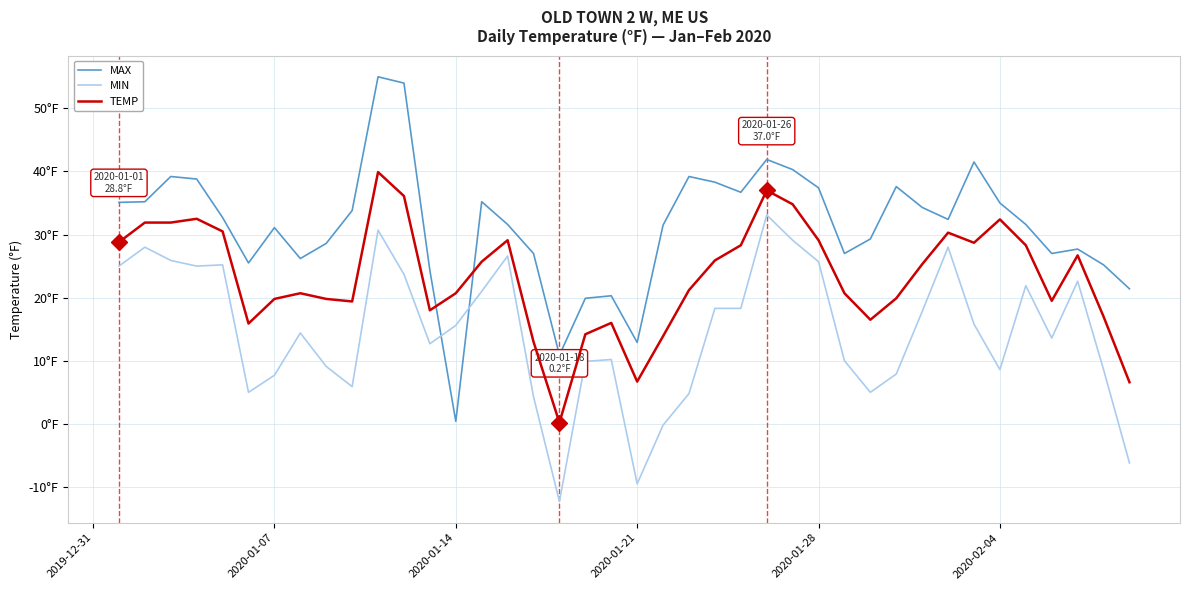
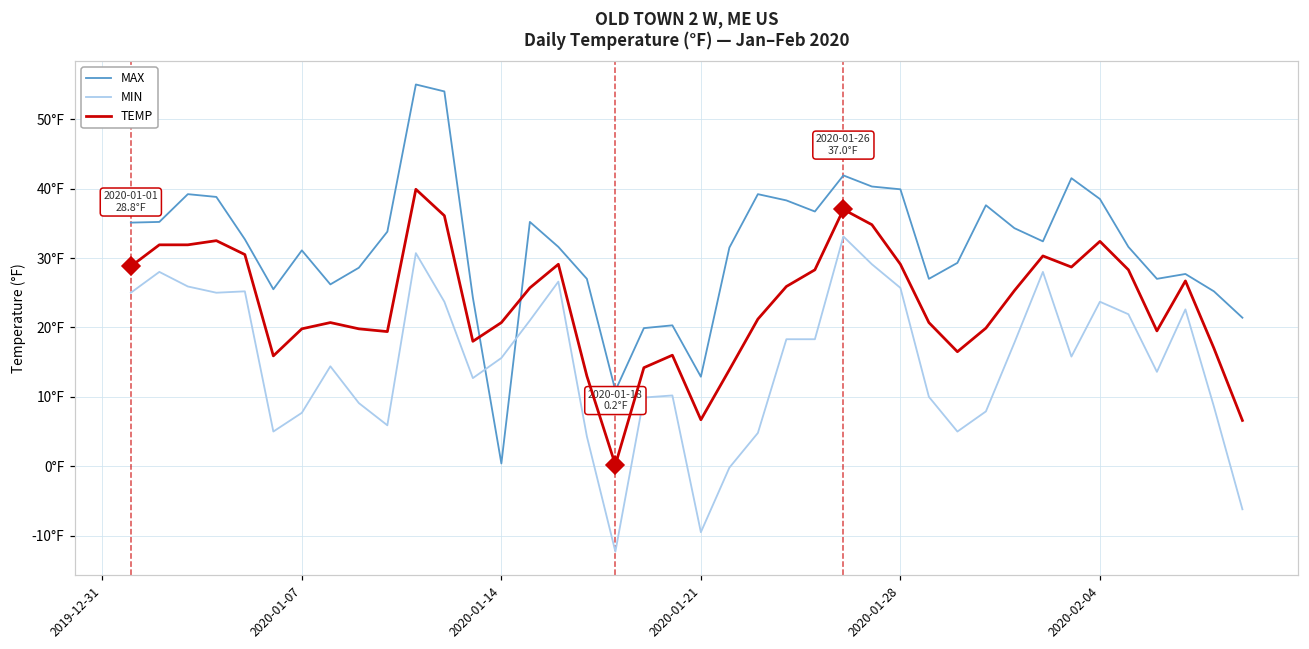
MAX, 2020-01-28: 37°F -> 40°F
MAX, 2020-02-04: 35°F -> 39°F
MIN, 2020-02-04: 9°F -> 24°F
